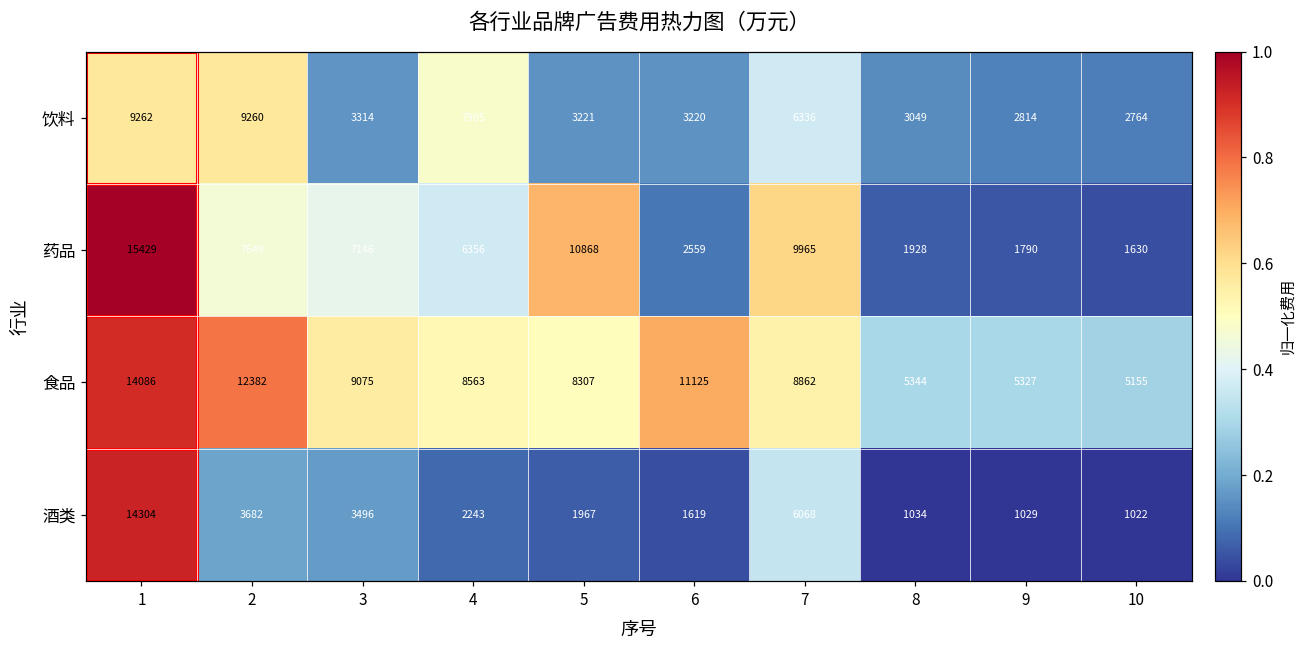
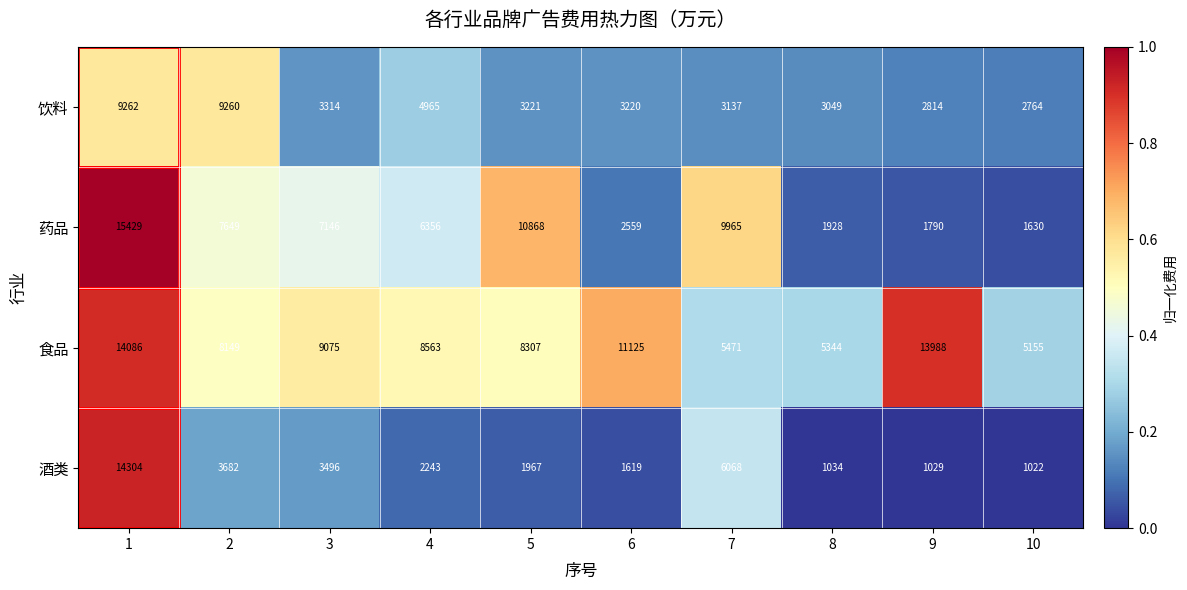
饮料, 4: 7905 -> 4965
饮料, 7: 6336 -> 3137
食品, 2: 12382 -> 8149
食品, 7: 8862 -> 5471
食品, 9: 5327 -> 13988
